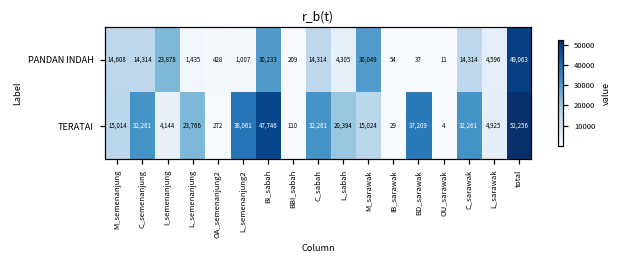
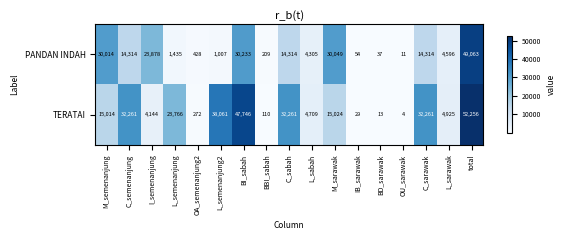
PANDAN INDAH, M_semenanjung: 14,608 -> 30,014
TERATAI, L_sabah: 20,394 -> 4,709
TERATAI, BD_sarawak: 37,209 -> 13
